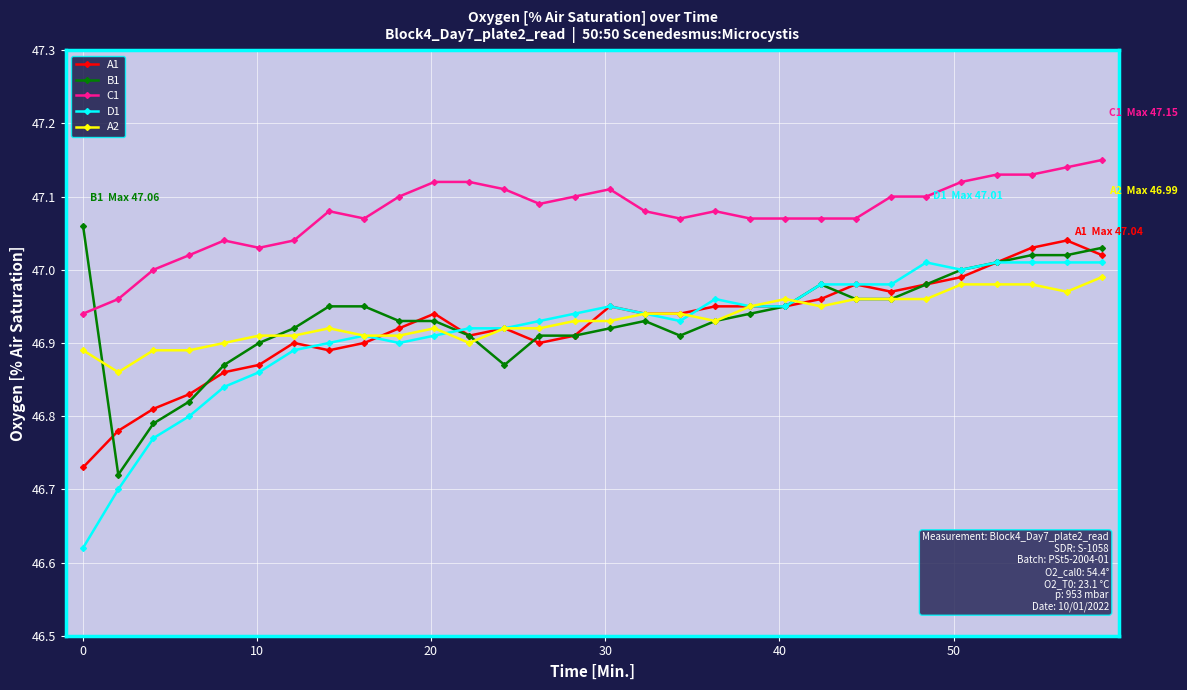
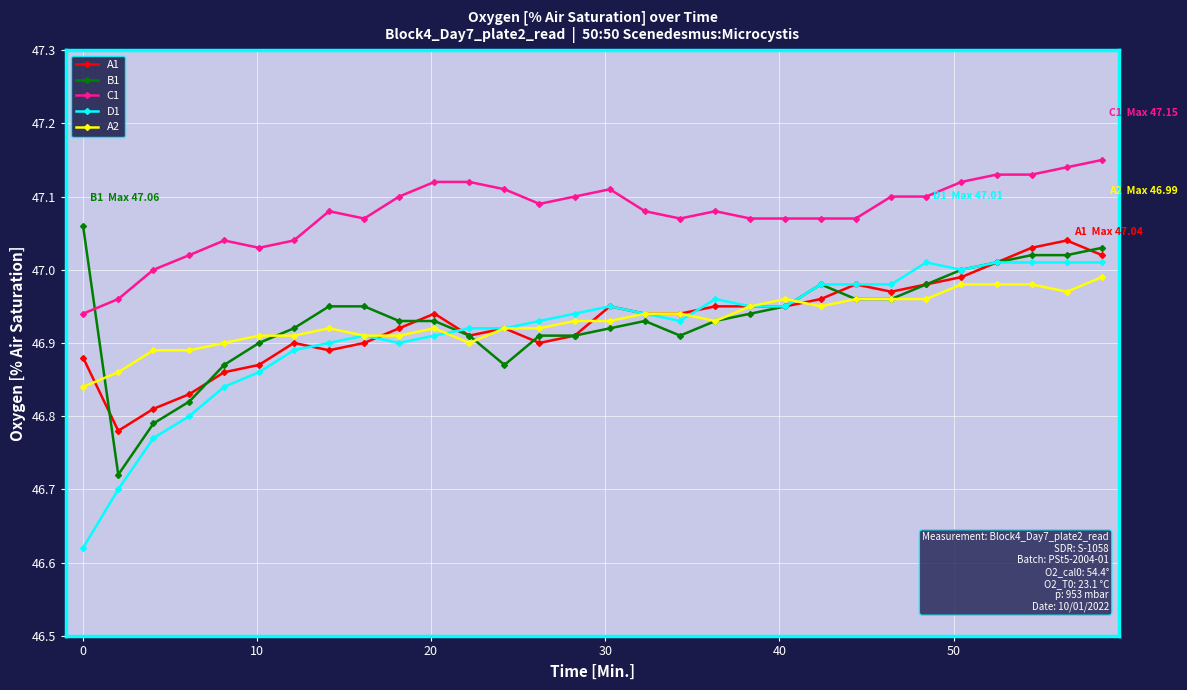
A1, 0: 46.73 -> 46.88
A2, 0: 46.89 -> 46.84
